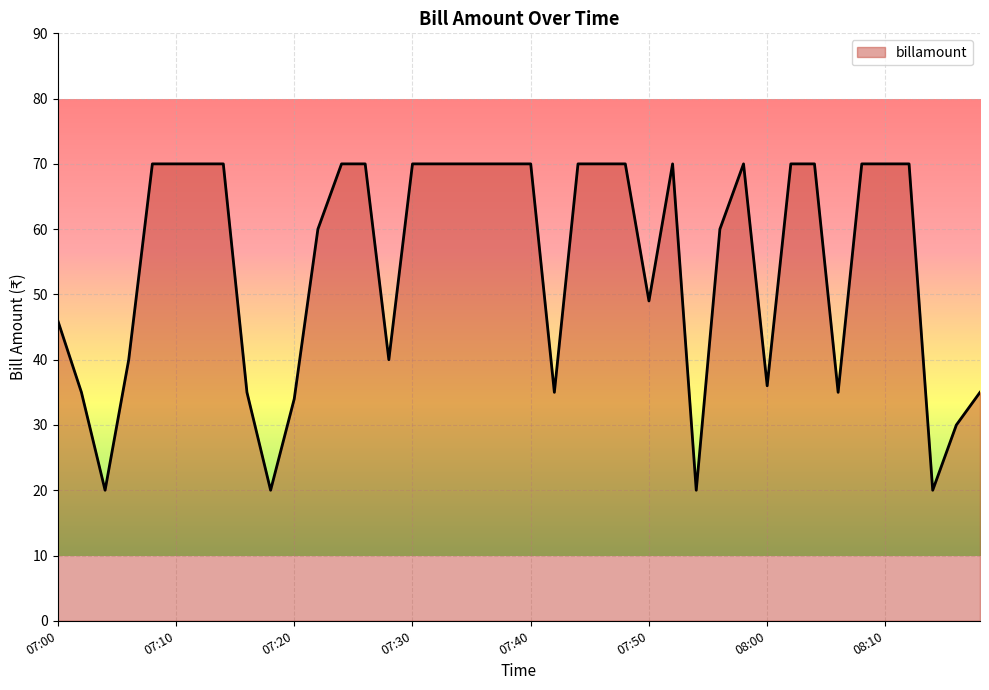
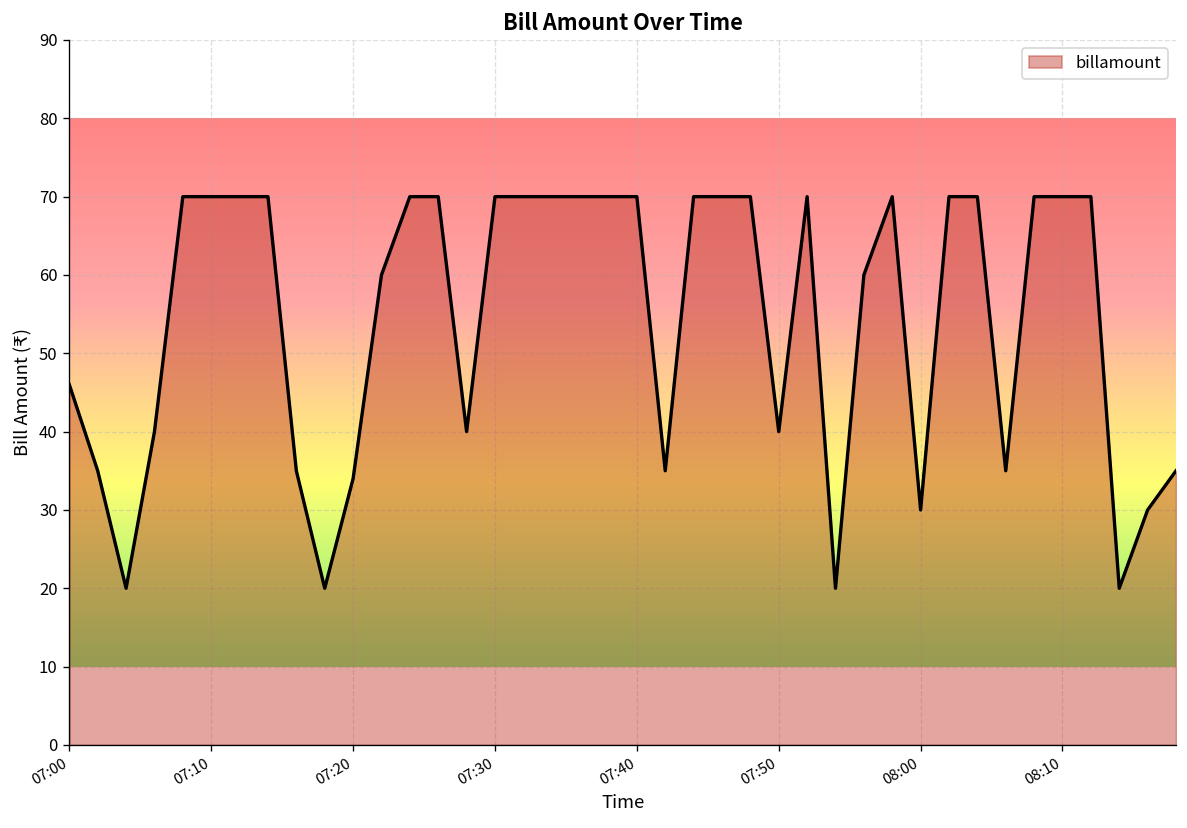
07:50: 49 -> 40
08:00: 36 -> 30
